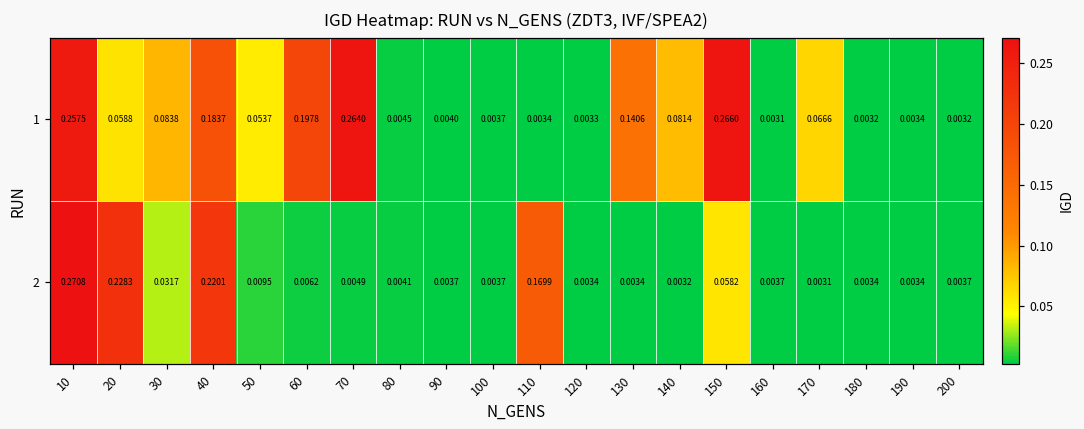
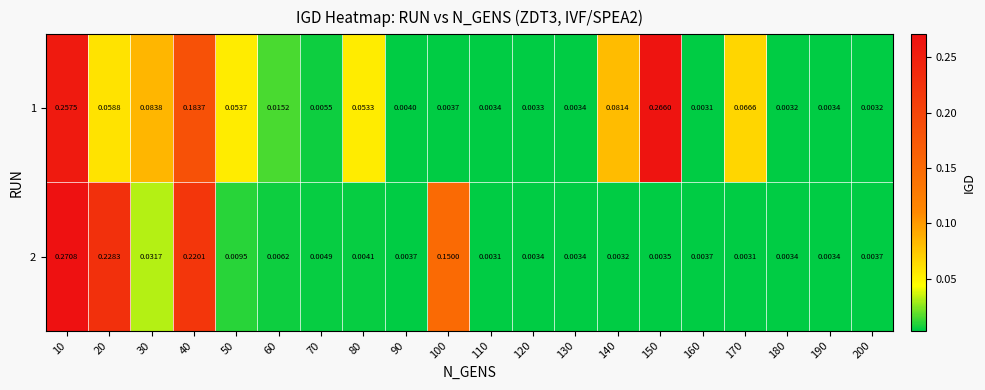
1, 60: 0.1978 -> 0.0152
1, 70: 0.2640 -> 0.0055
1, 80: 0.0045 -> 0.0533
1, 130: 0.1406 -> 0.0034
2, 100: 0.0037 -> 0.1500
2, 110: 0.1699 -> 0.0031
2, 150: 0.0582 -> 0.0035
